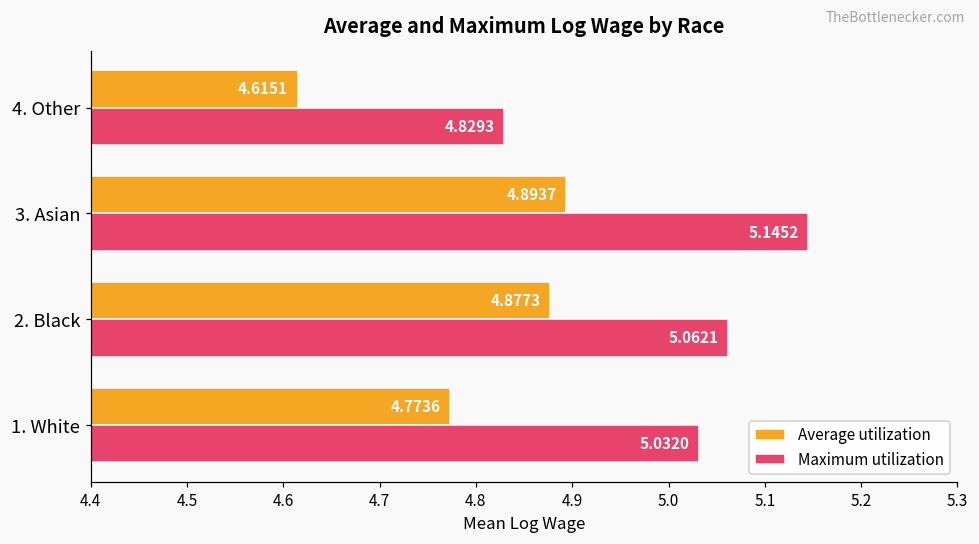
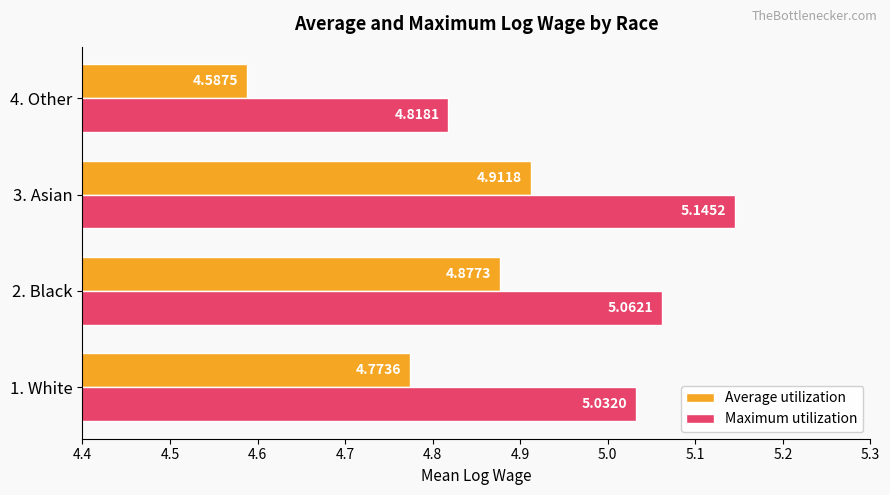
Average utilization, 4. Other: 4.6151 -> 4.5875
Maximum utilization, 4. Other: 4.8293 -> 4.8181
Average utilization, 3. Asian: 4.8937 -> 4.9118
